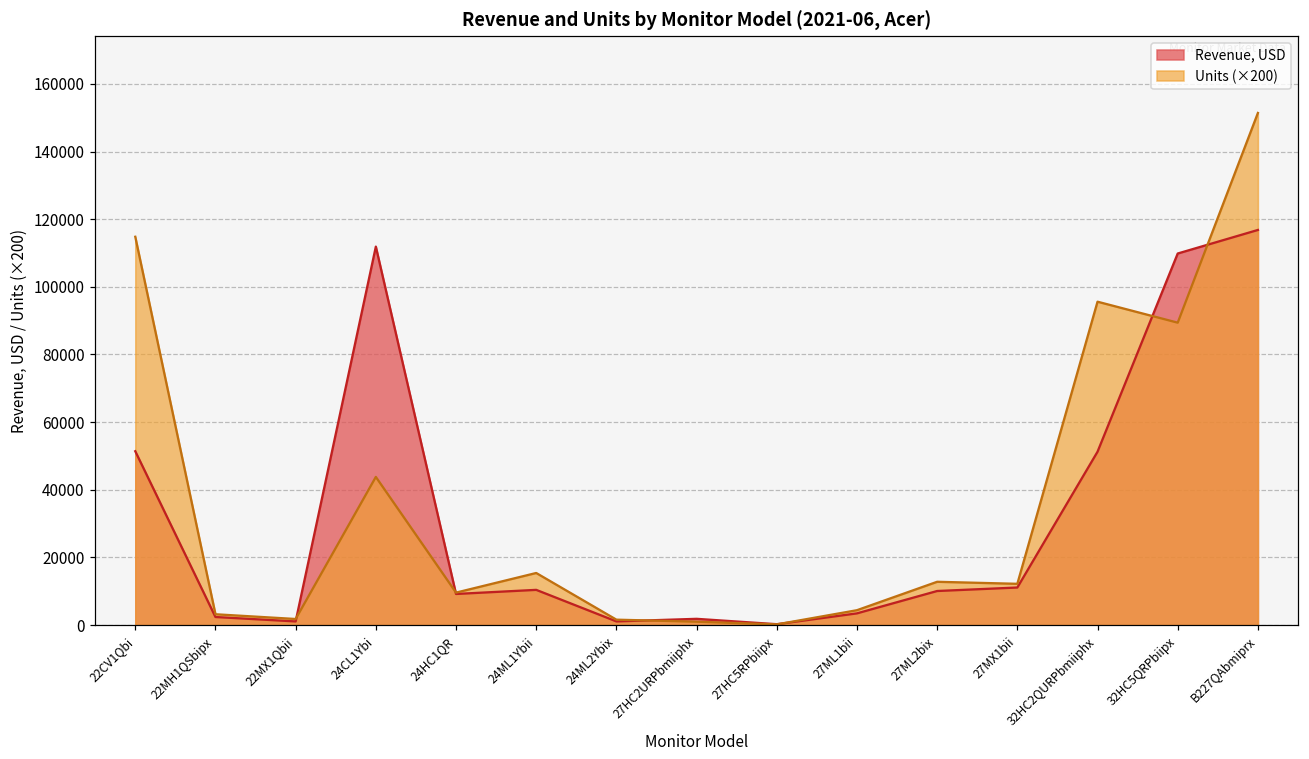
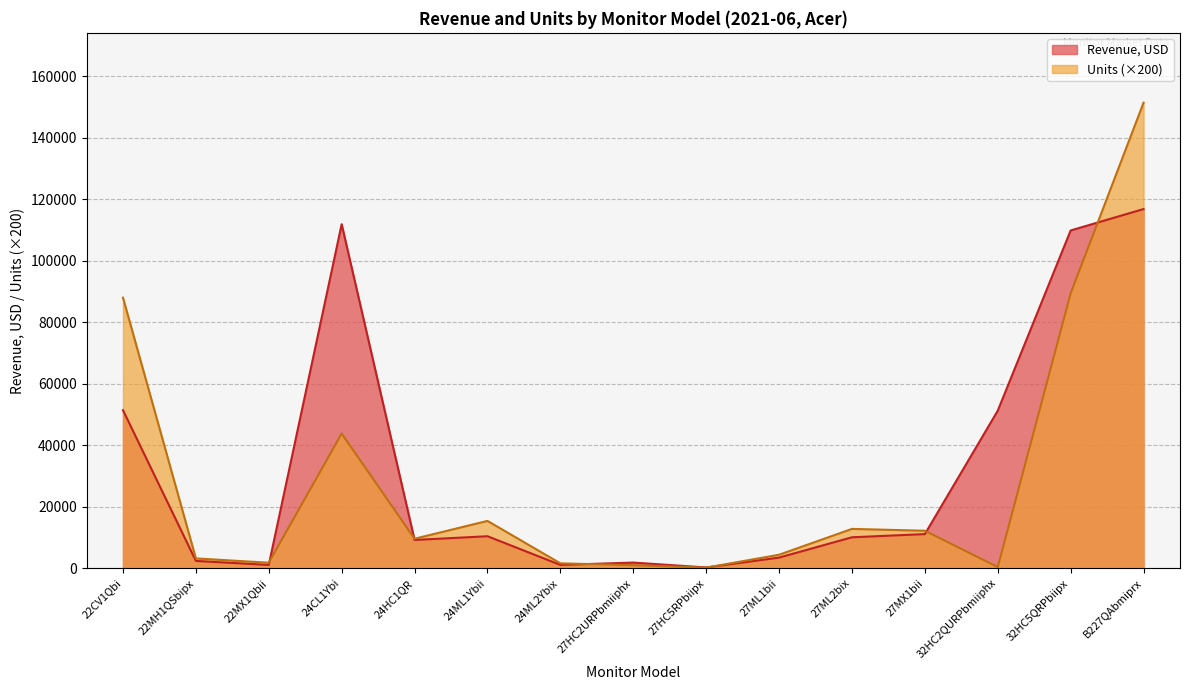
Units (×200), 22CV1Qbi: 115000 -> 88000
Units (×200), 32HC2QURPbmiiphx: 96000 -> 0
